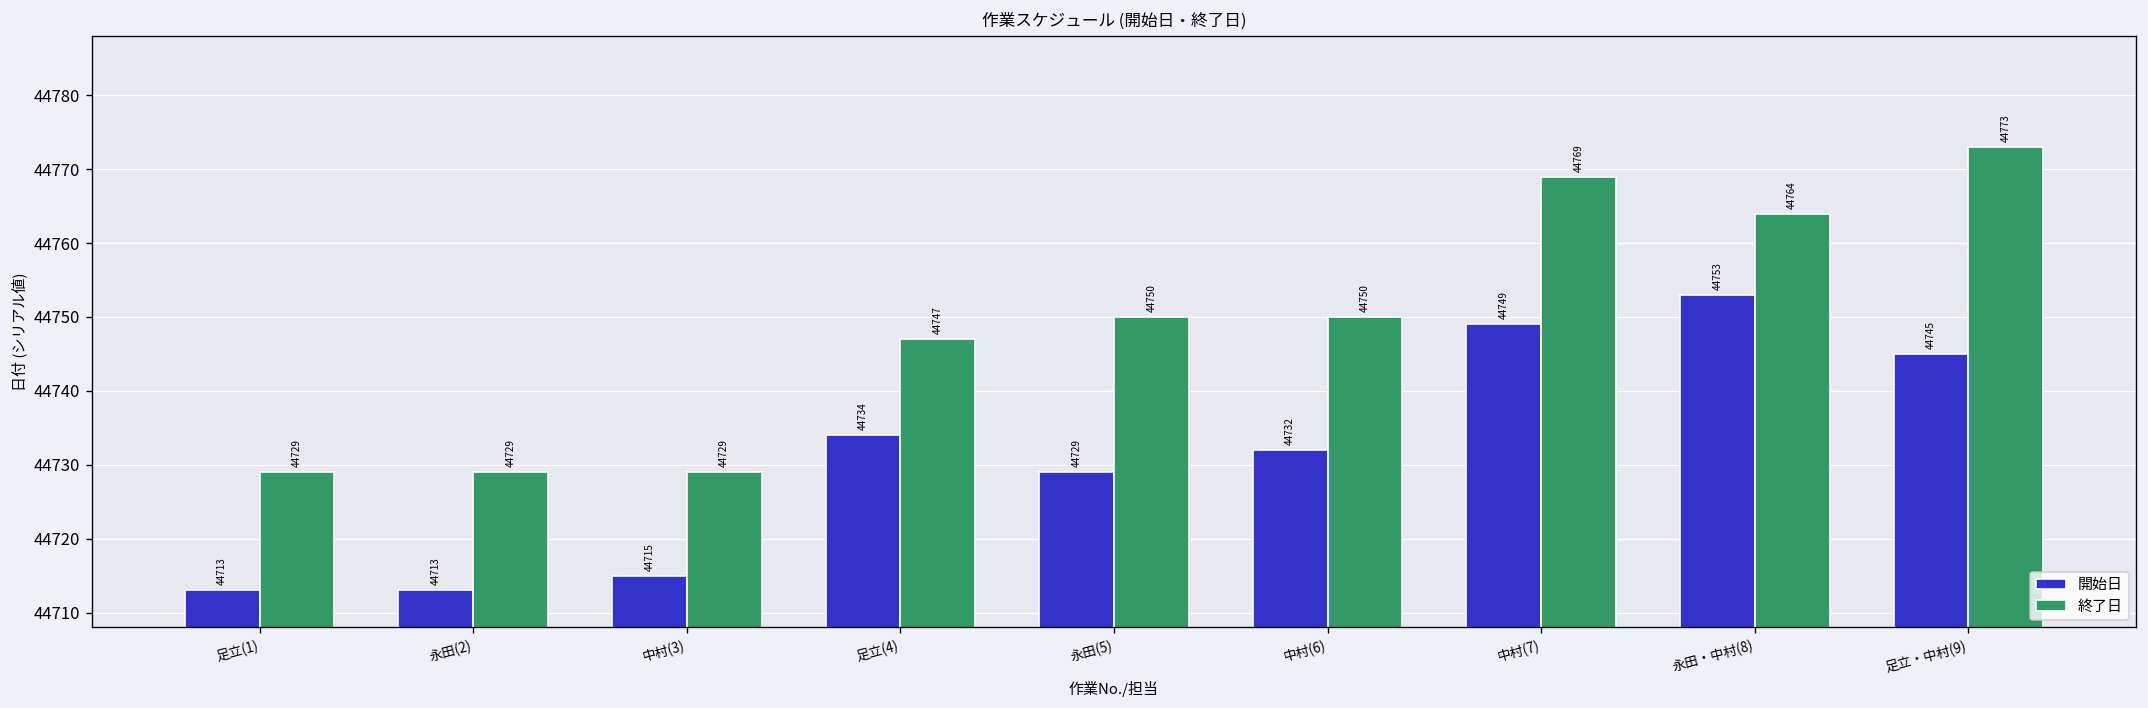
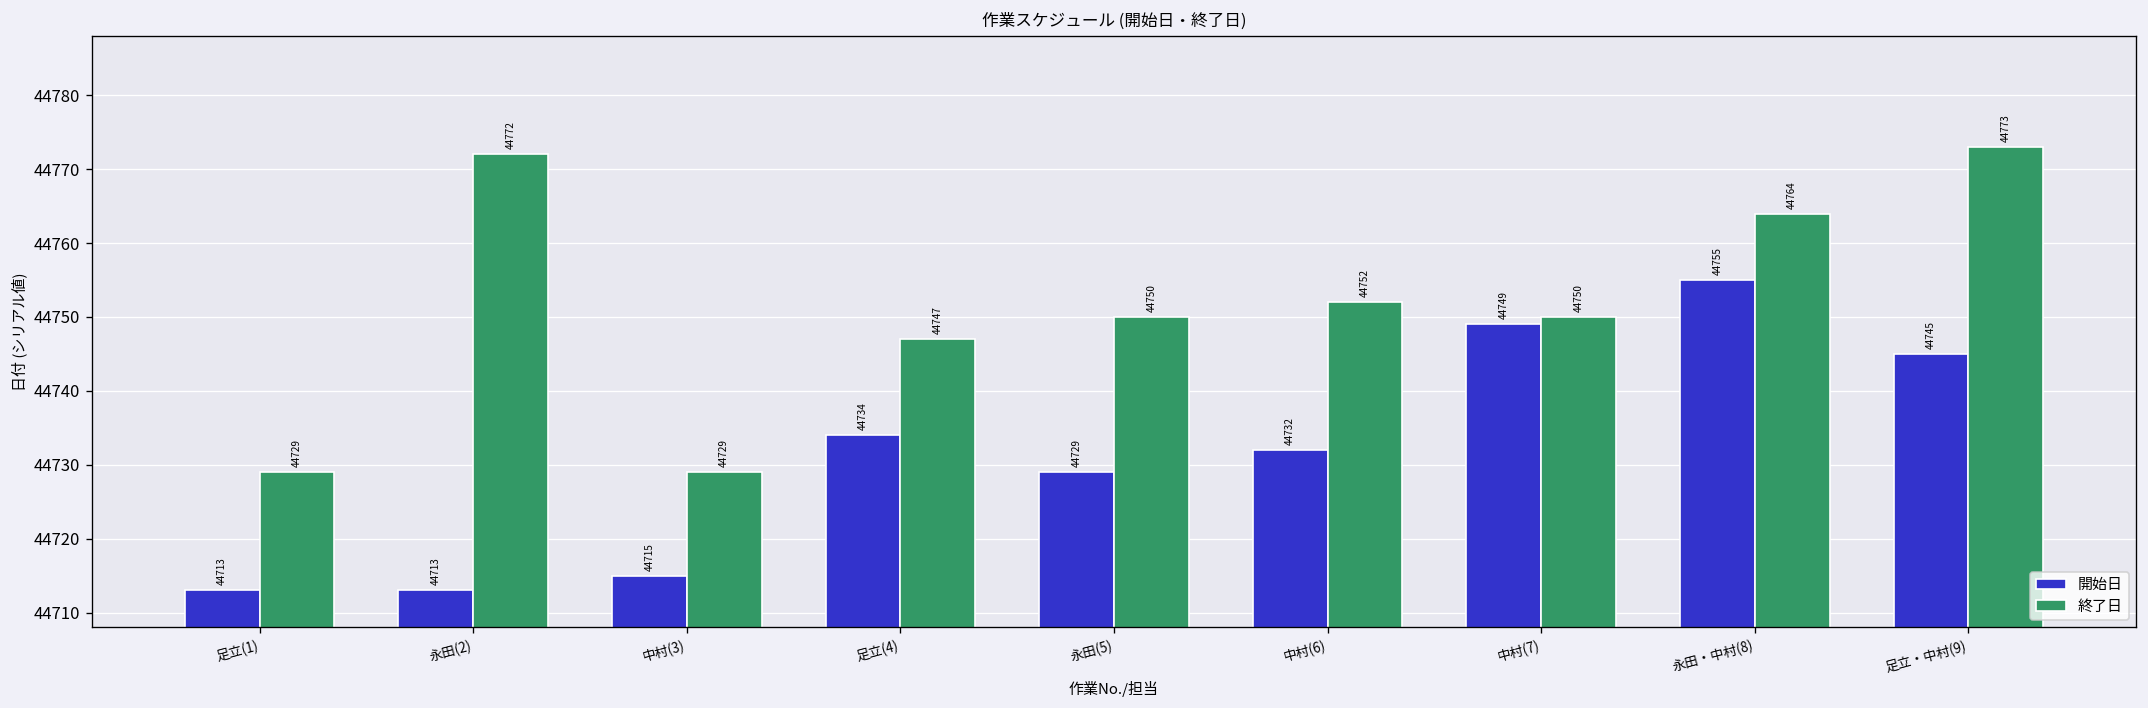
終了日, 永田(2): 44729 -> 44772
終了日, 中村(6): 44750 -> 44752
終了日, 中村(7): 44769 -> 44750
開始日, 永田・中村(8): 44753 -> 44755
